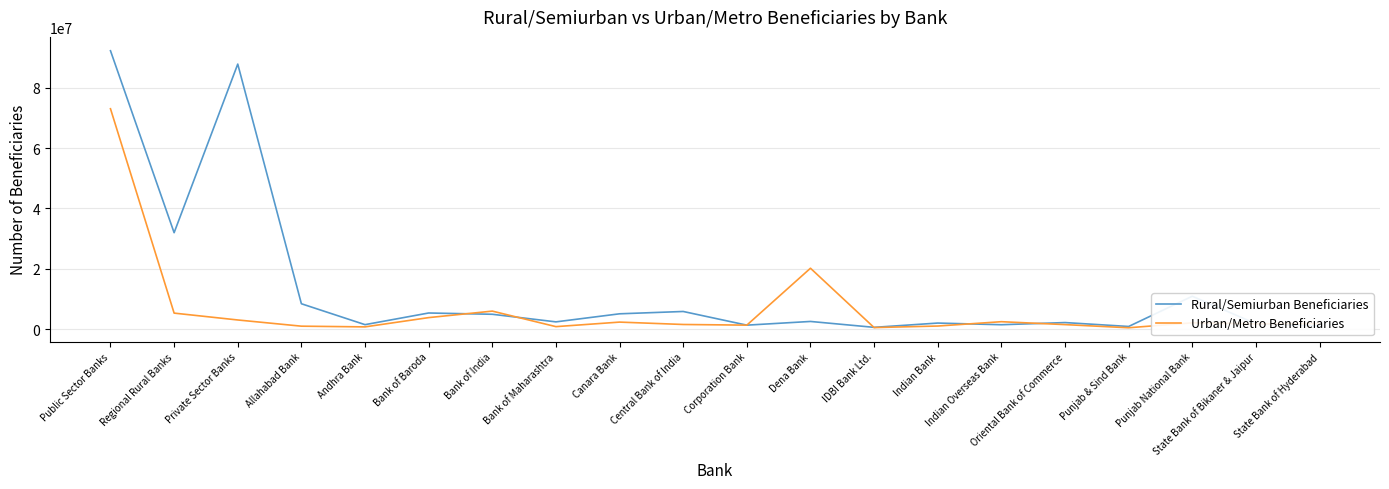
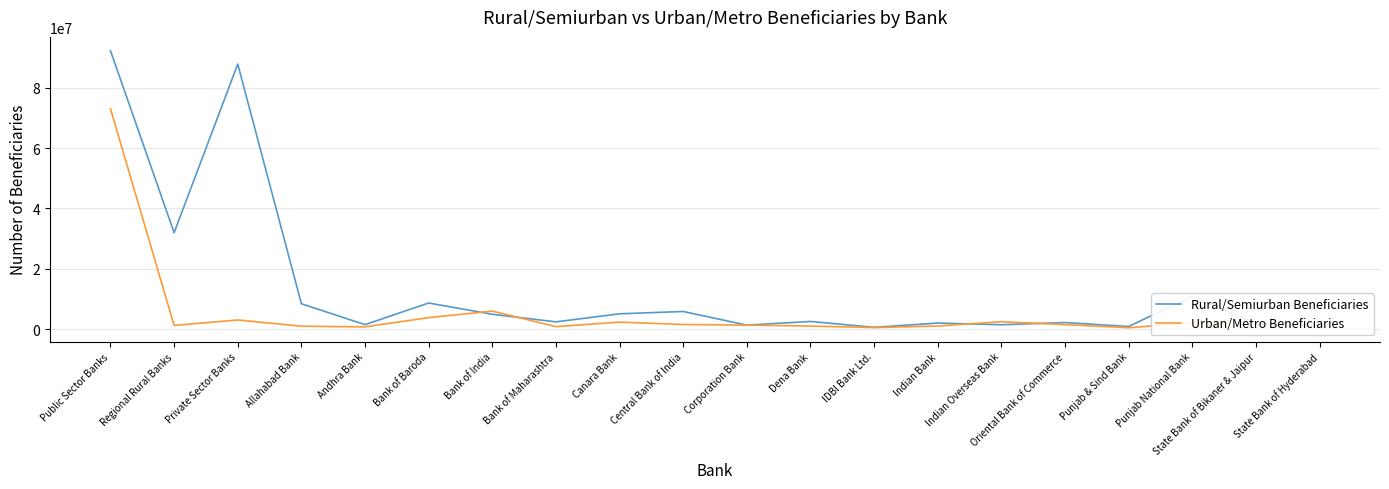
Urban/Metro Beneficiaries, Regional Rural Banks: 5000000 -> 1000000
Rural/Semiurban Beneficiaries, Bank of Baroda: 5000000 -> 9000000
Urban/Metro Beneficiaries, Dena Bank: 20000000 -> 1000000
